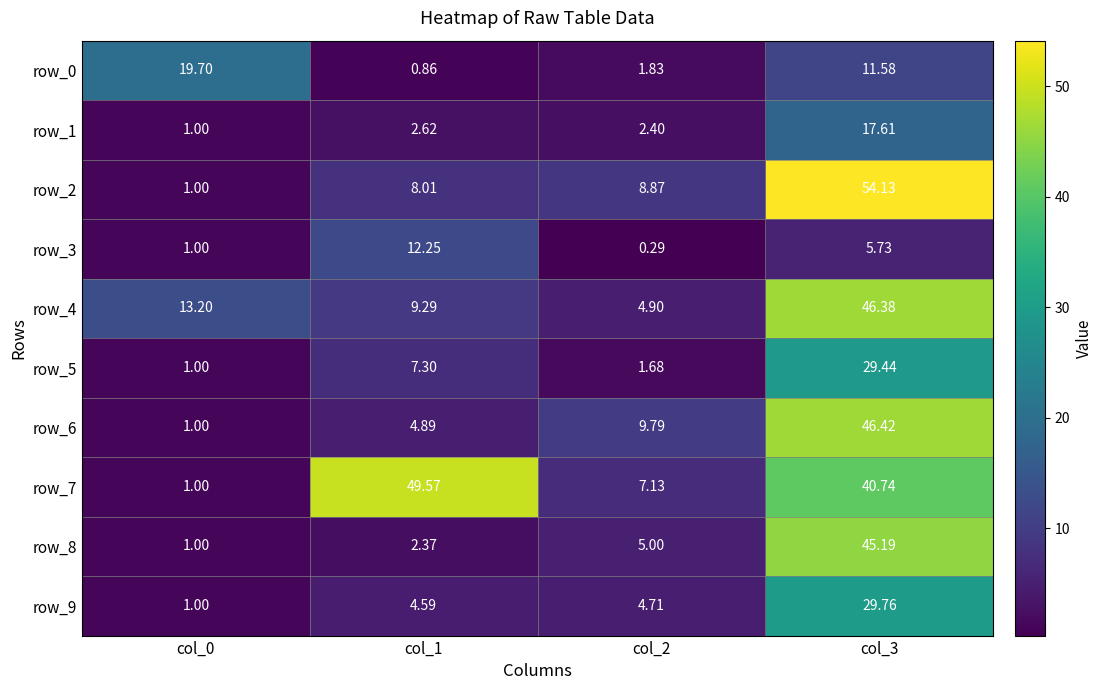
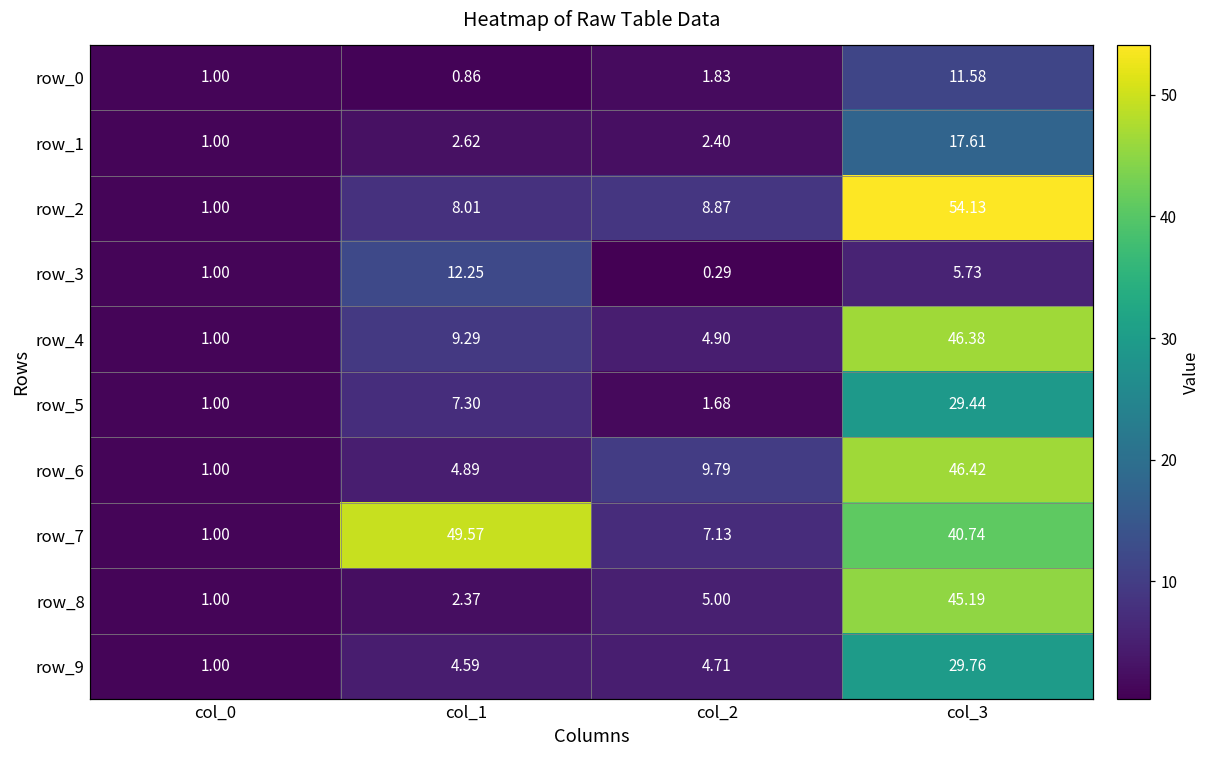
row_0, col_0: 19.70 -> 1.00
row_4, col_0: 13.20 -> 1.00
